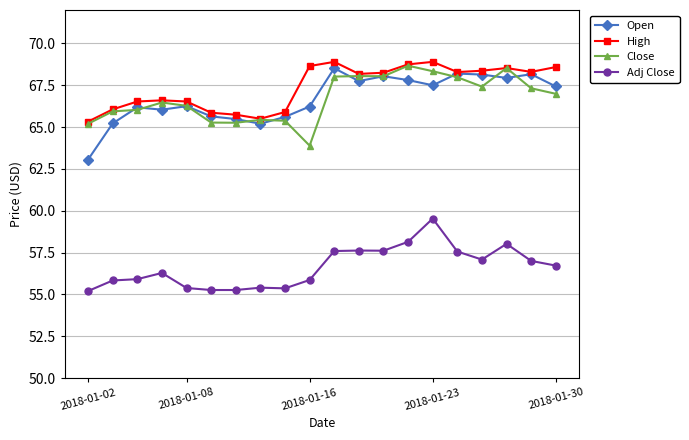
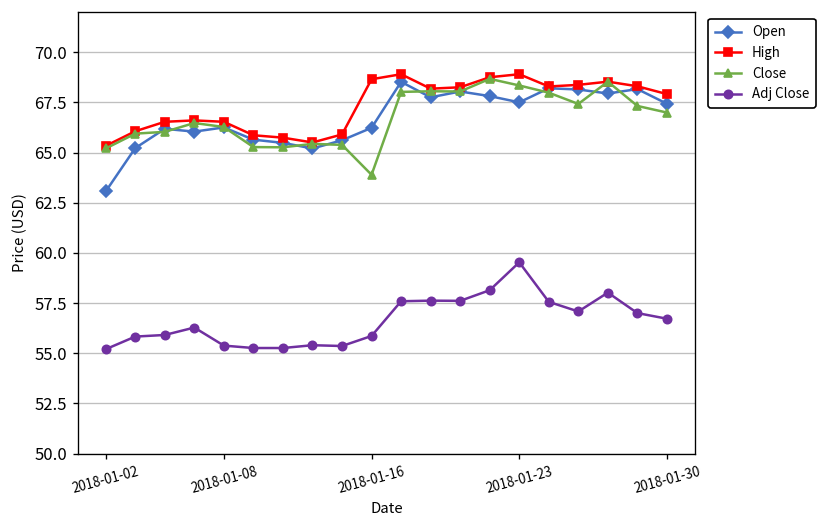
High, 2018-01-30: 68.6 -> 67.9
